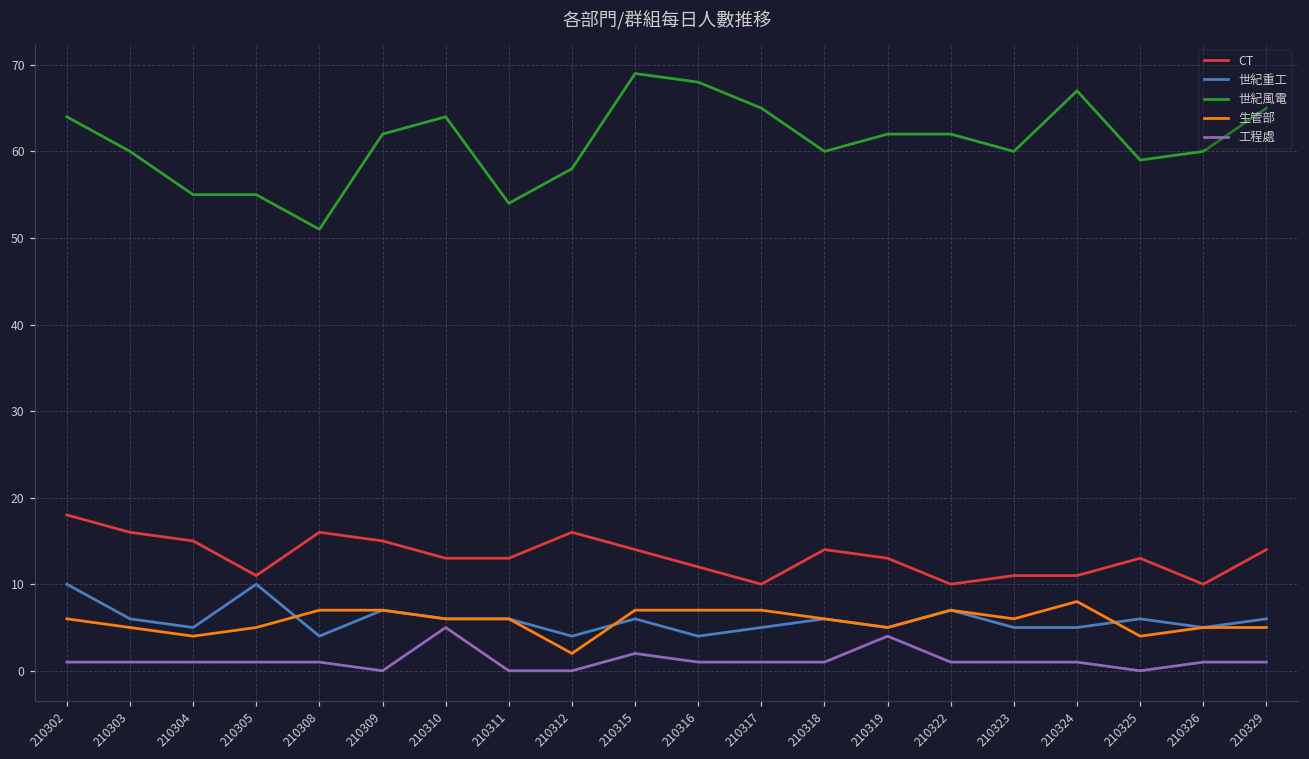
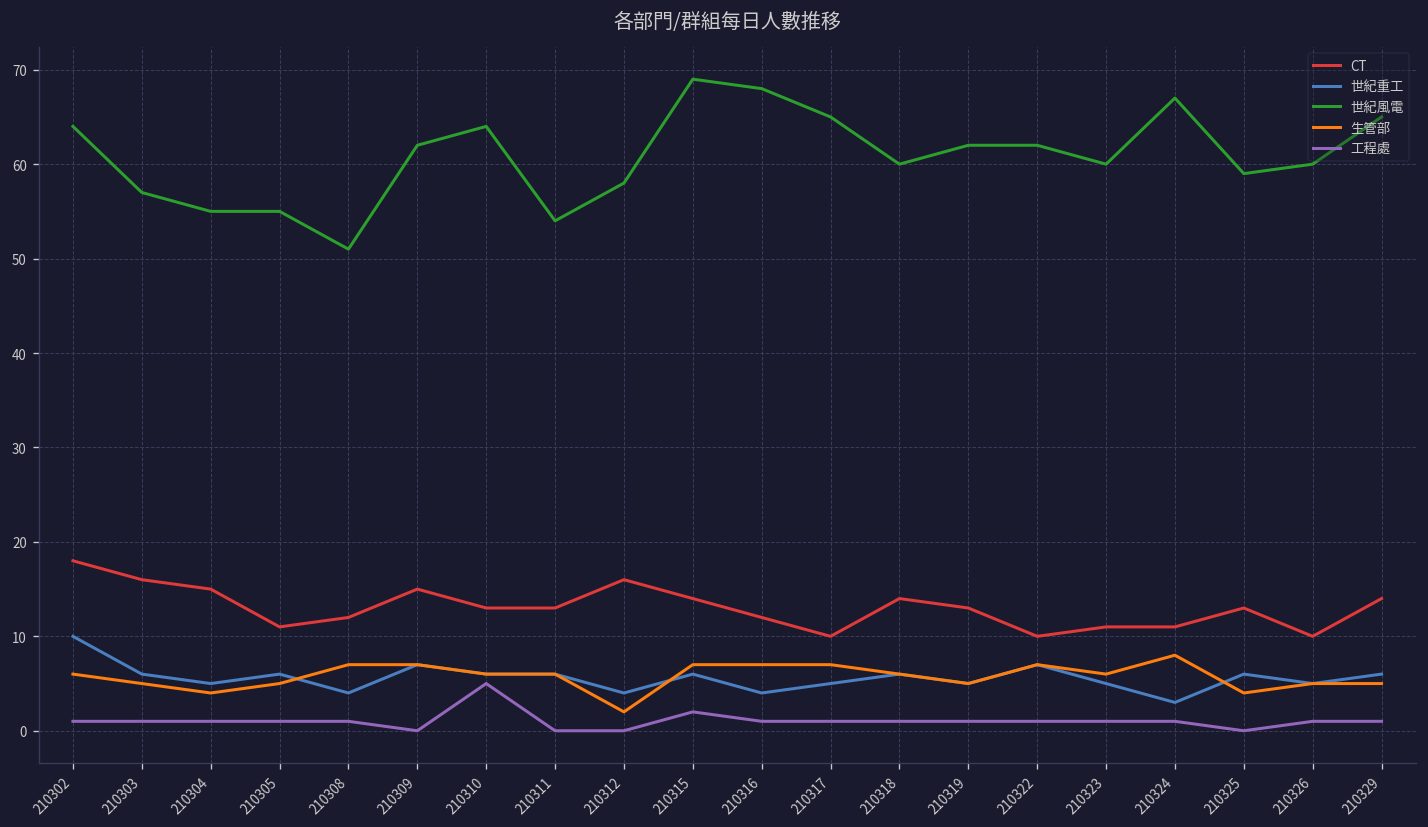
世紀風電, 210303: 60 -> 57
世紀重工, 210305: 10 -> 6
CT, 210308: 16 -> 12
工程處, 210319: 4 -> 1
世紀重工, 210324: 5 -> 3
